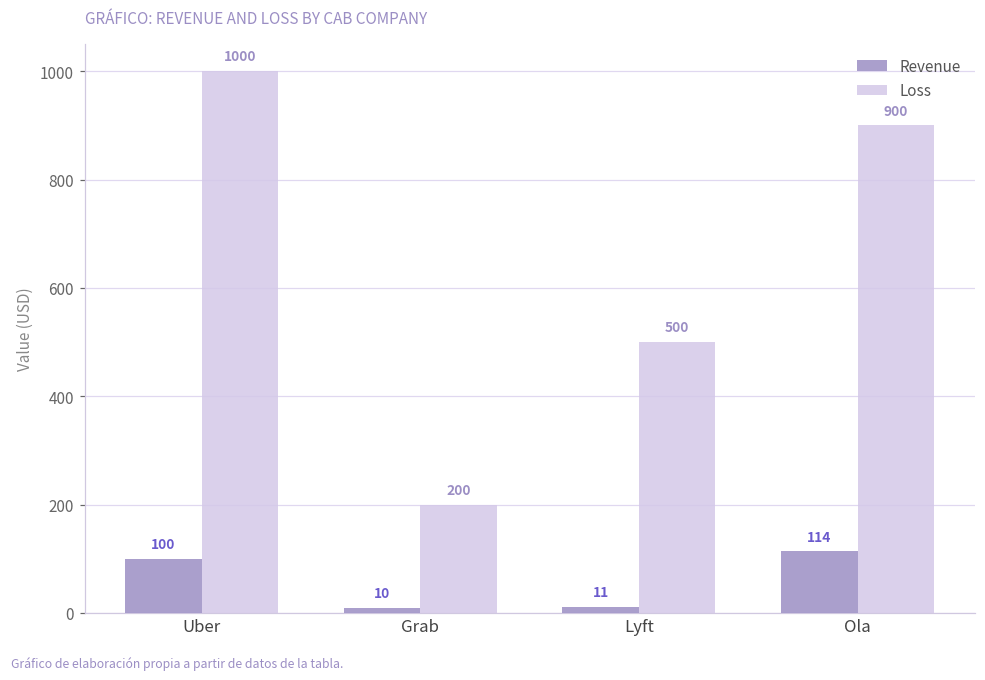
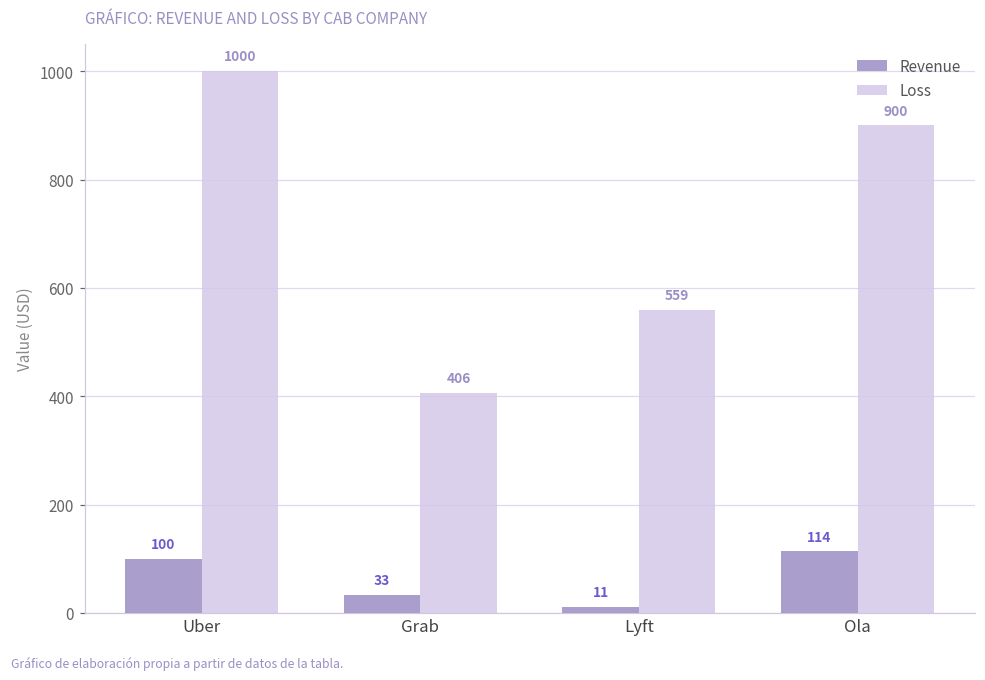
Revenue, Grab: 10 -> 33
Loss, Grab: 200 -> 406
Loss, Lyft: 500 -> 559
